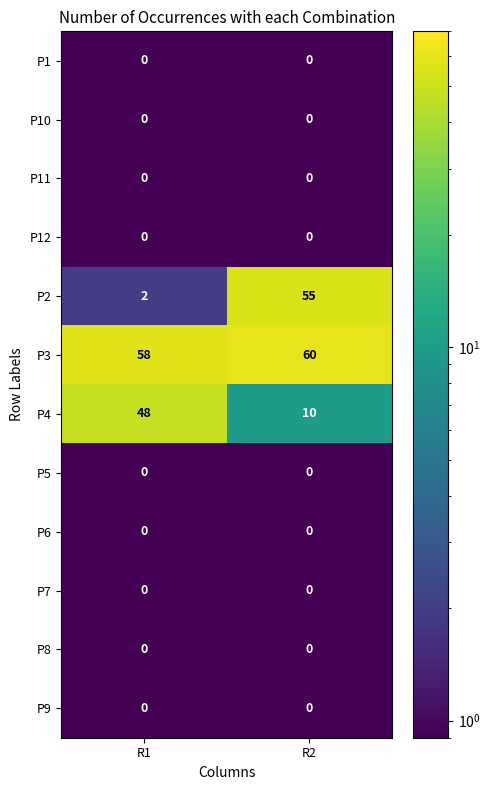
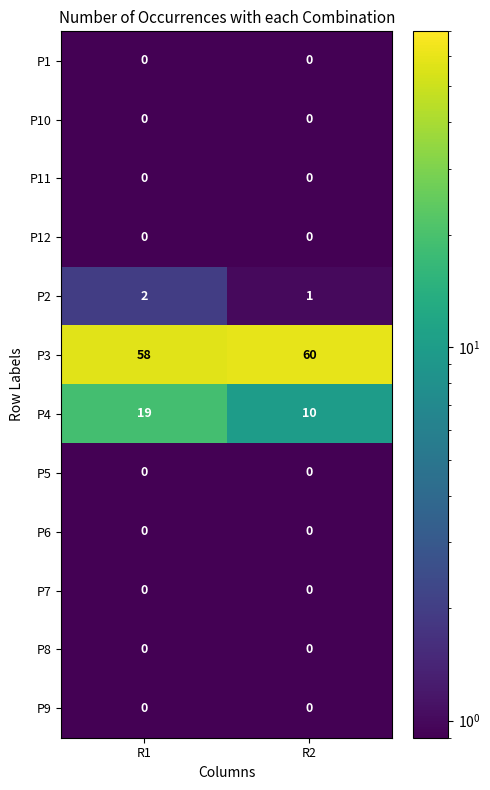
P2, R2: 55 -> 1
P4, R1: 48 -> 19
